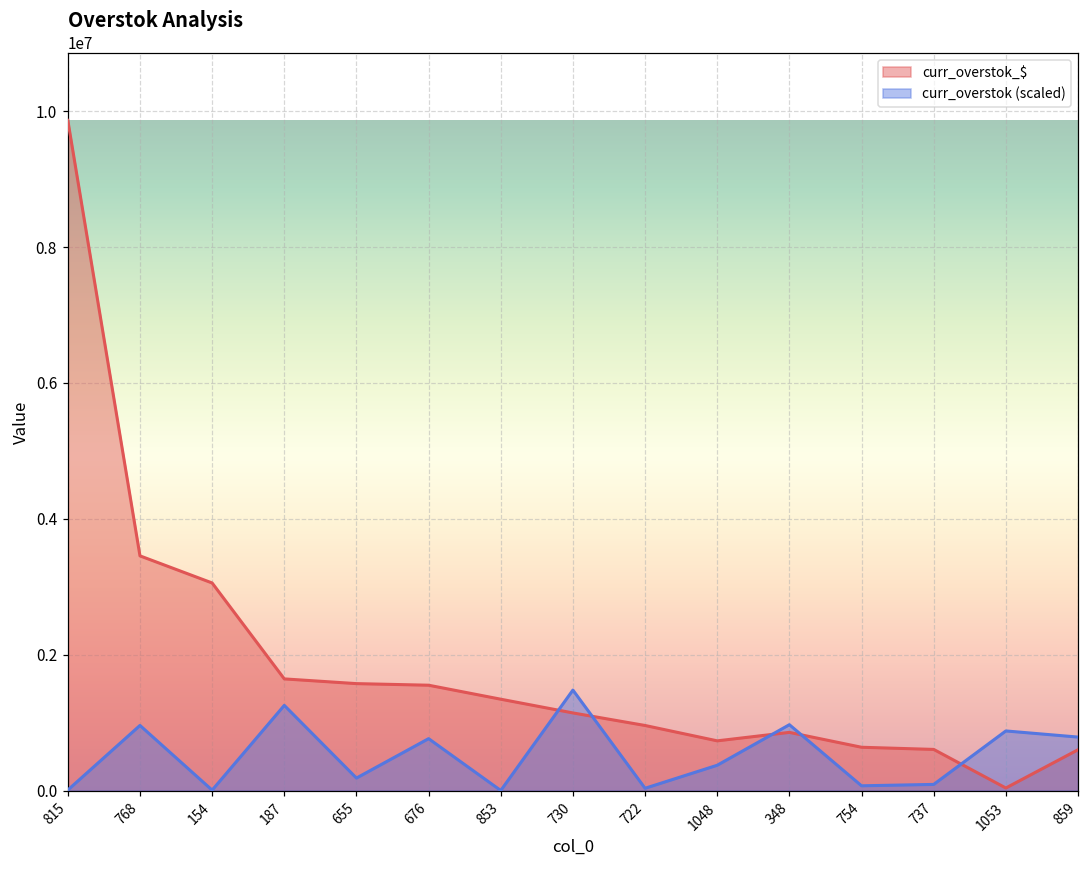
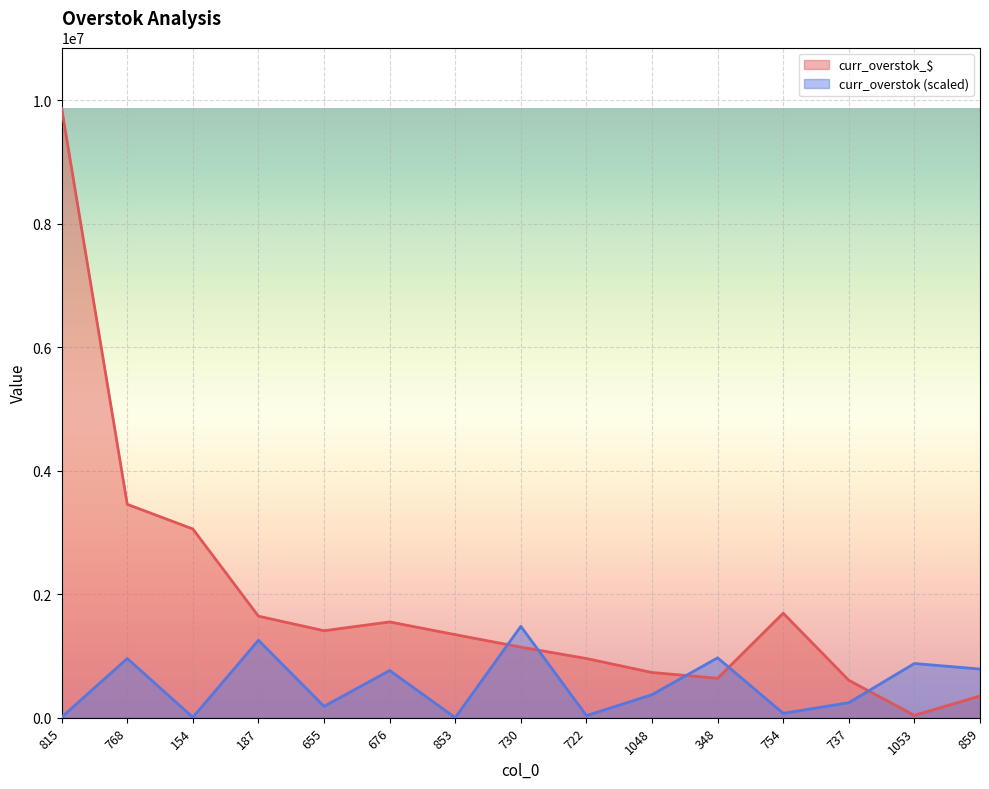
curr_overstok_$, 655: 1600000 -> 1400000
curr_overstok_$, 348: 900000 -> 600000
curr_overstok_$, 754: 600000 -> 1700000
curr_overstok (scaled), 737: 100000 -> 200000
curr_overstok_$, 859: 600000 -> 400000
